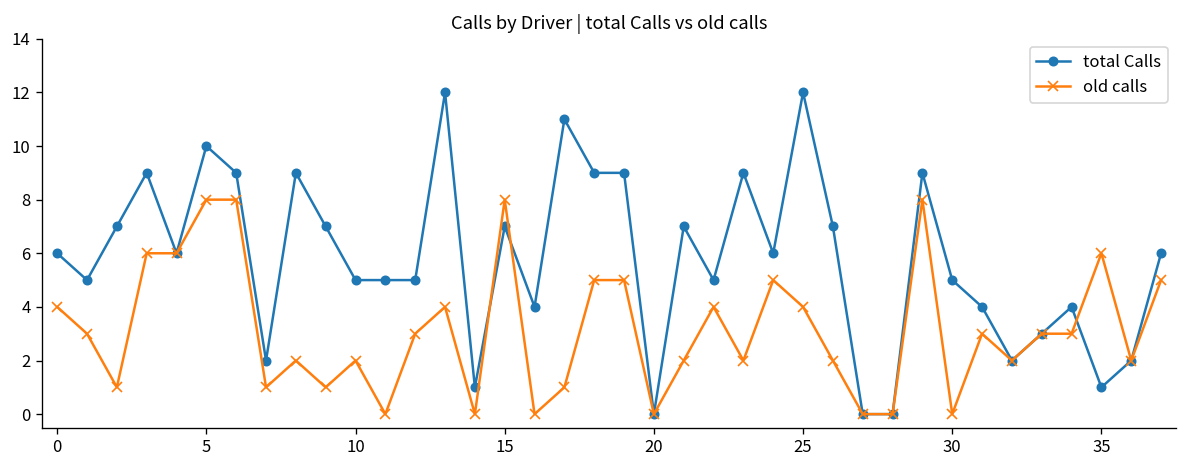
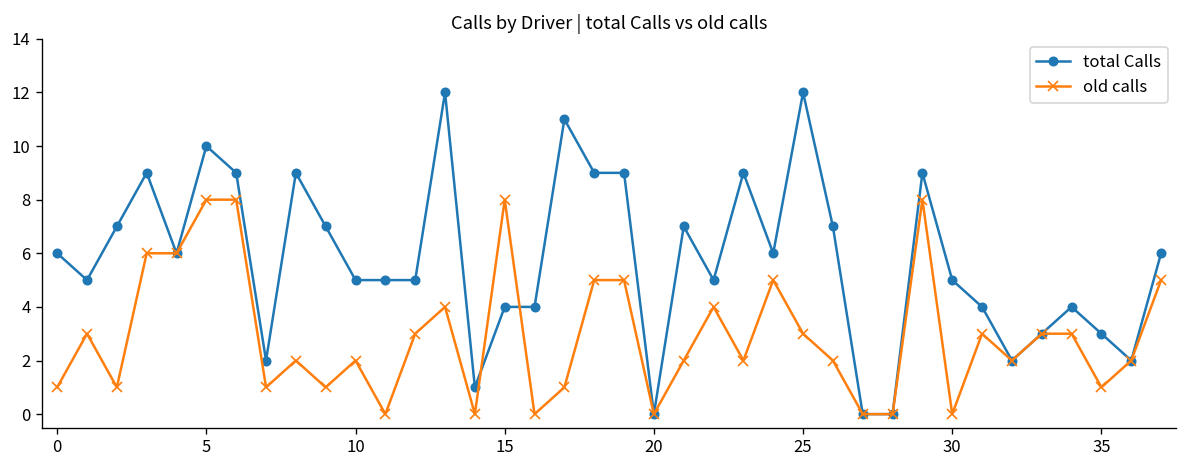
old calls, 0: 4 -> 1
total Calls, 15: 7 -> 4
old calls, 25: 4 -> 3
total Calls, 35: 1 -> 3
old calls, 35: 6 -> 1
